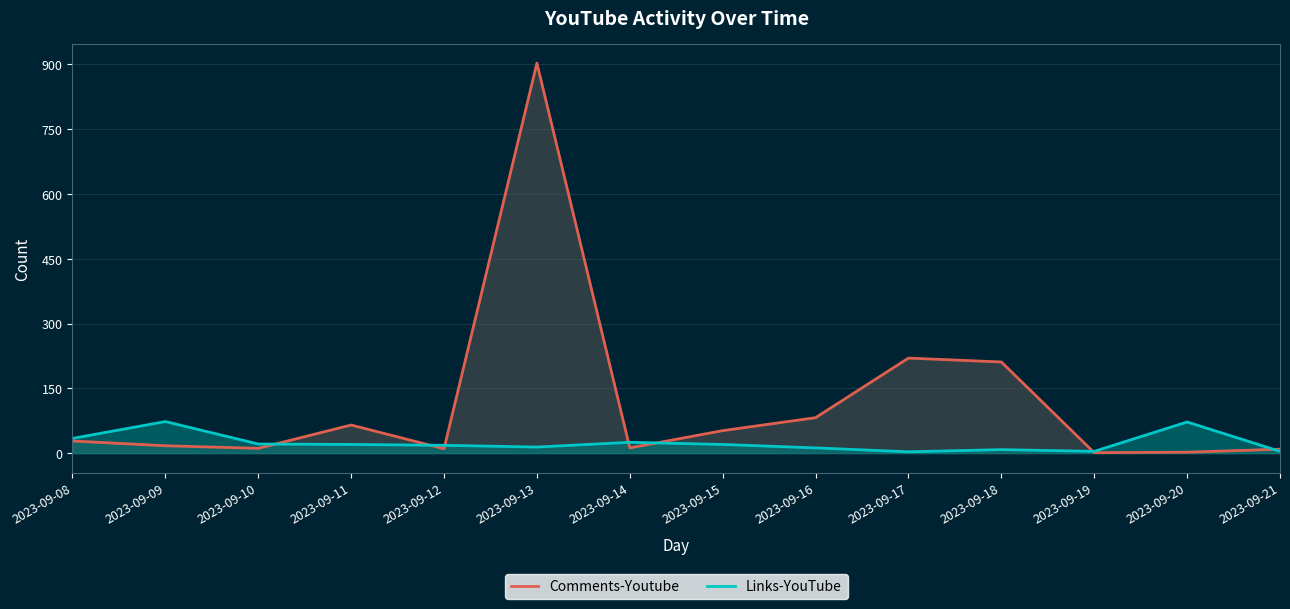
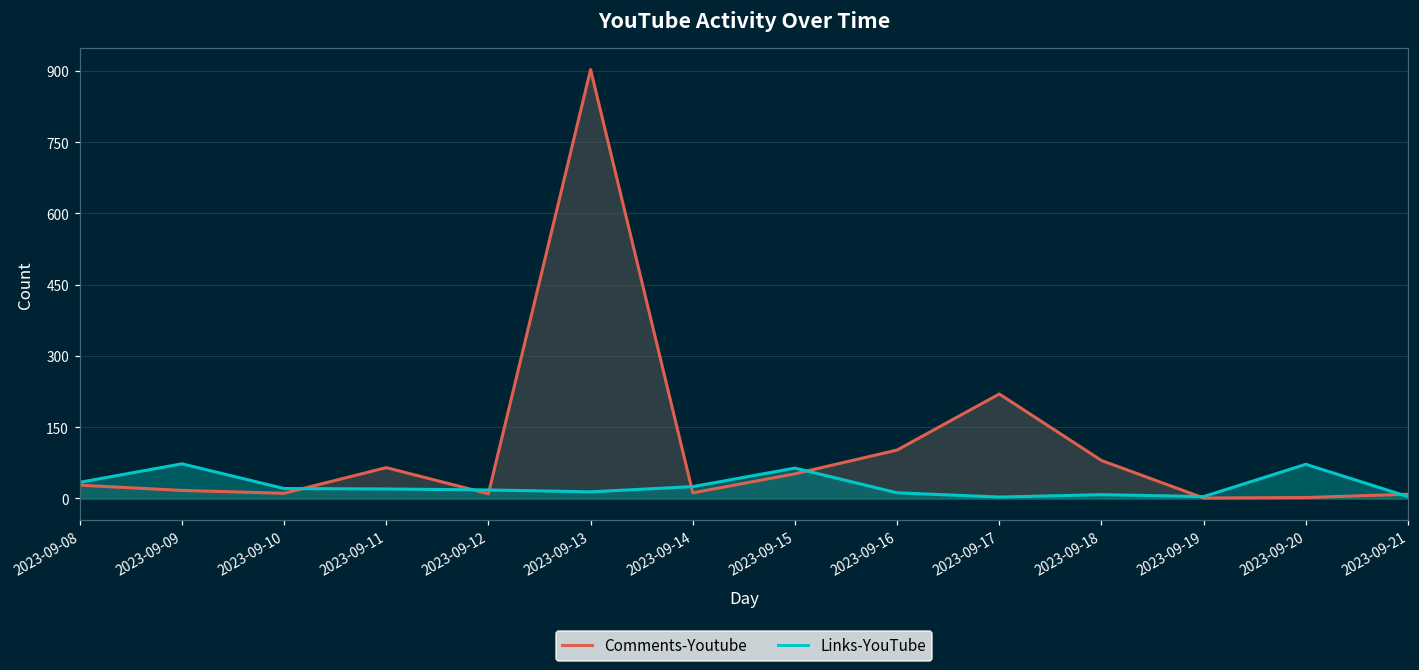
Links-YouTube, 2023-09-15: 20 -> 60
Comments-Youtube, 2023-09-16: 80 -> 100
Comments-Youtube, 2023-09-18: 210 -> 80
